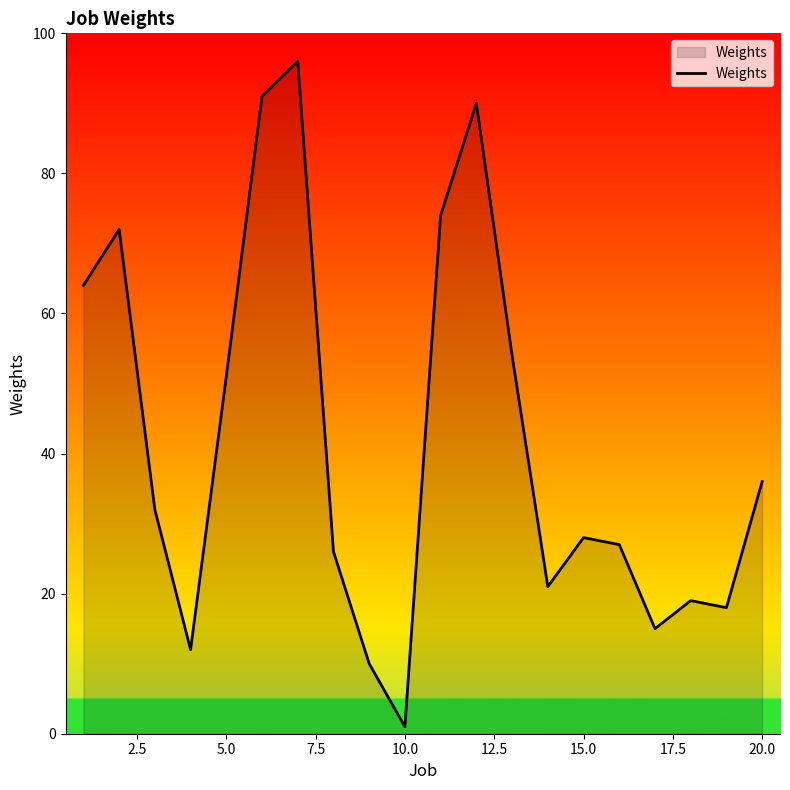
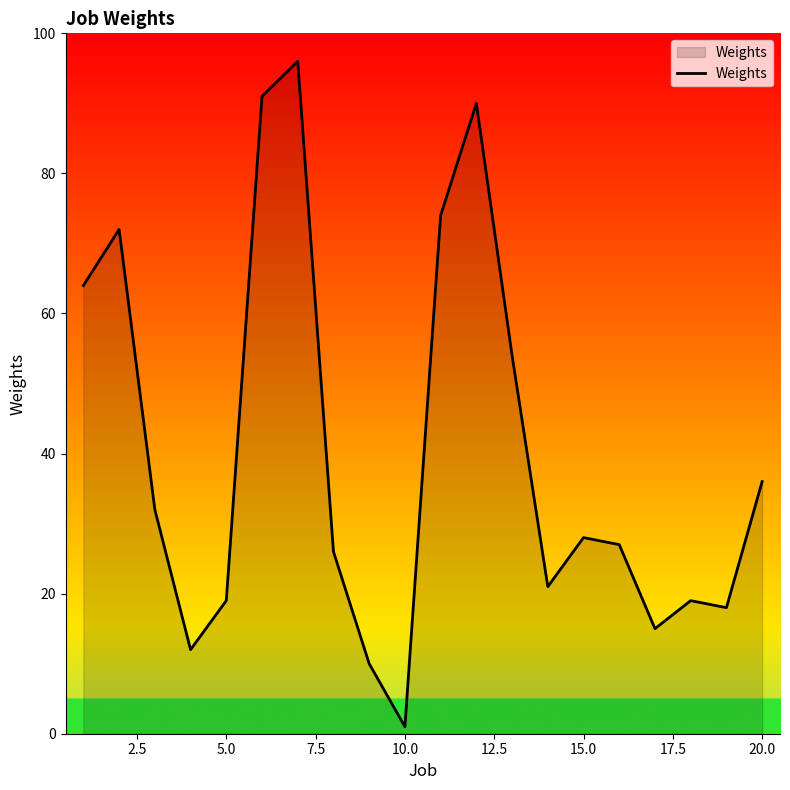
5.0: 51 -> 19
